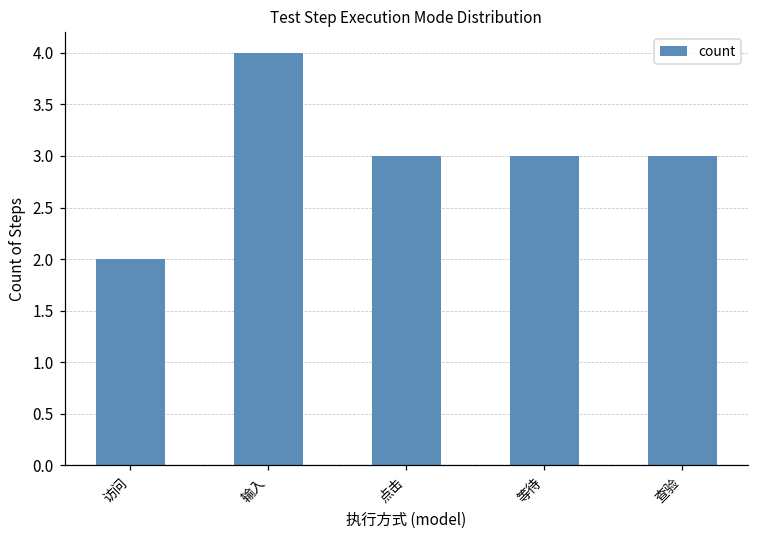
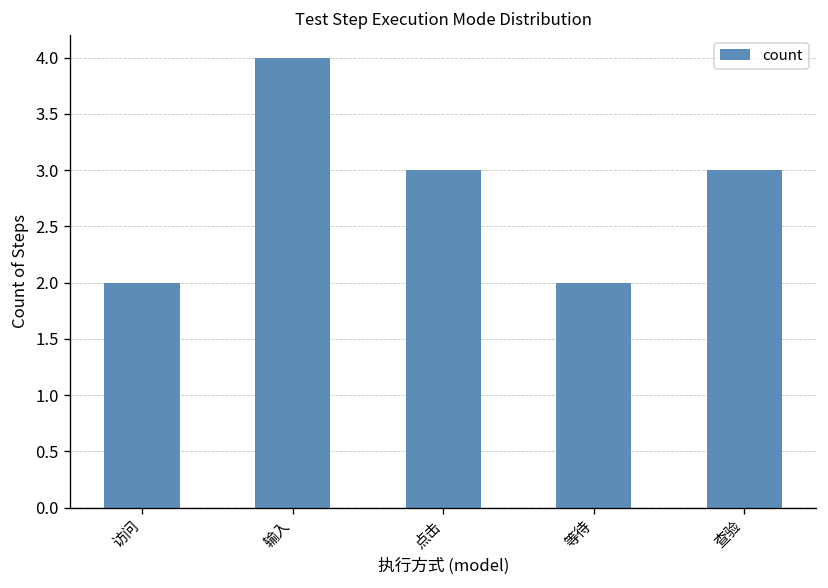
等待: 3 -> 2
